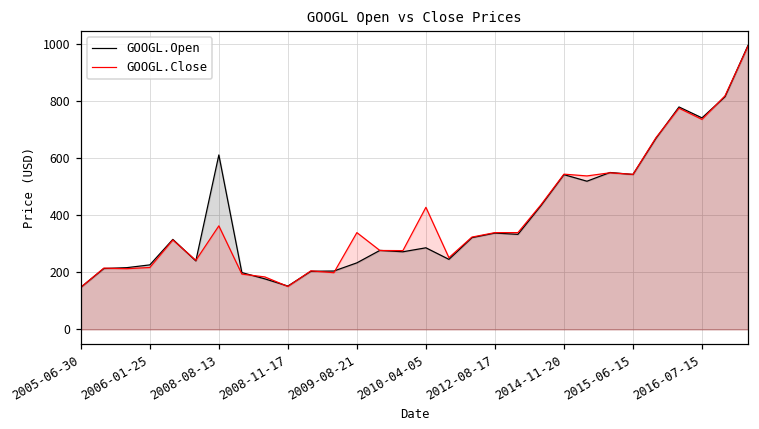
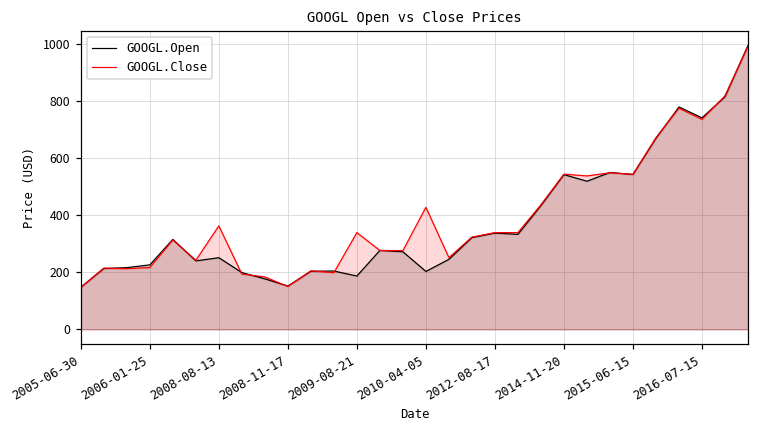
GOOGL.Open, 2008-08-13: 610 -> 250
GOOGL.Open, 2009-08-21: 230 -> 190
GOOGL.Open, 2010-04-05: 290 -> 200
